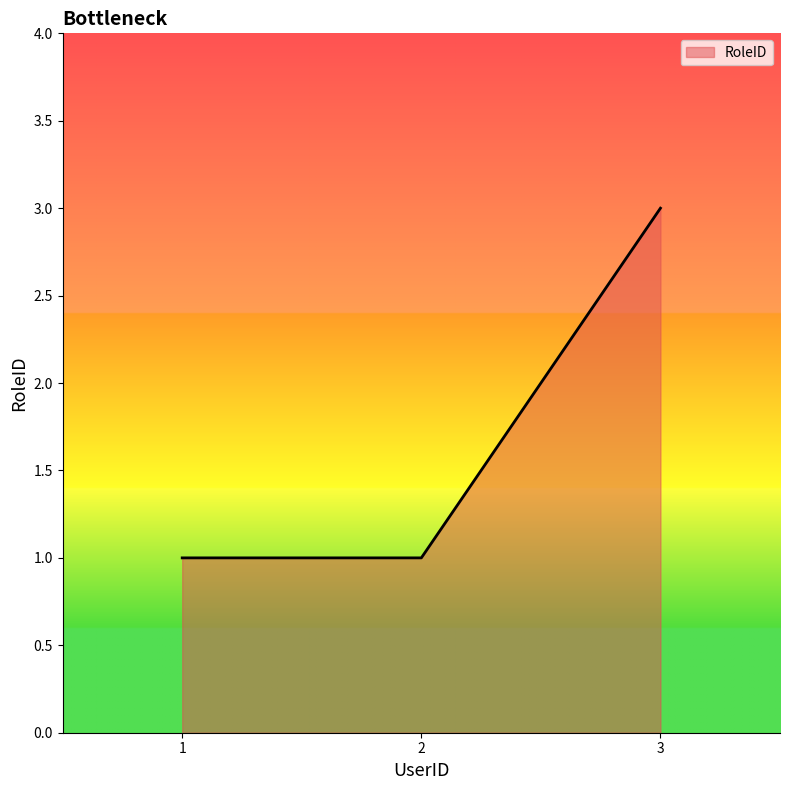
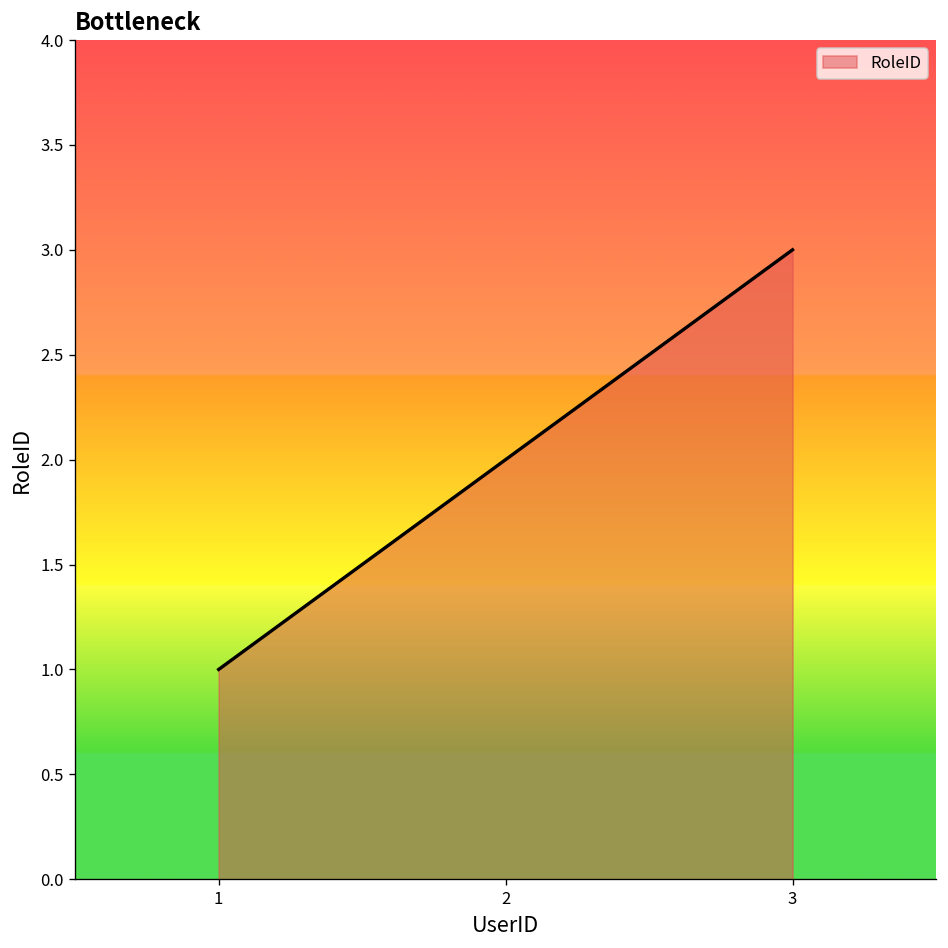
2: 1 -> 2
